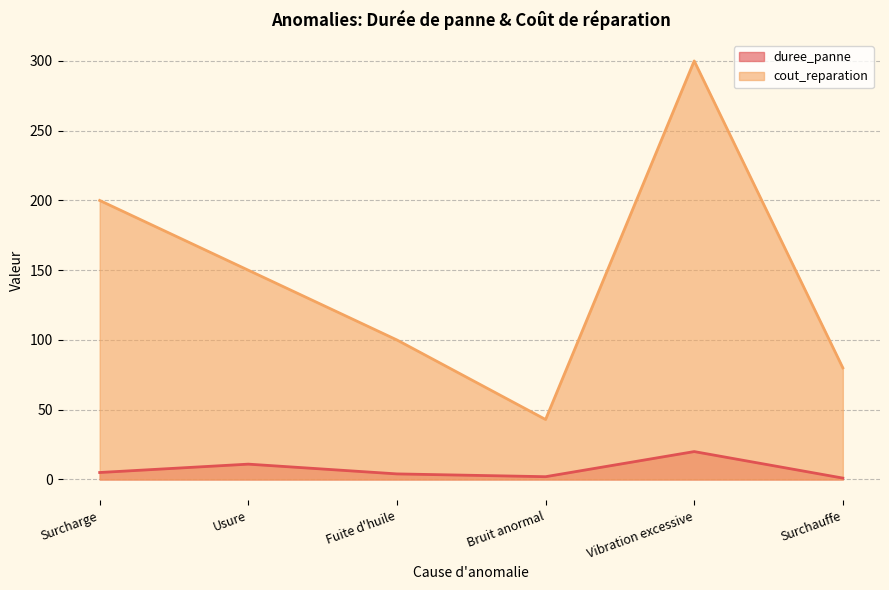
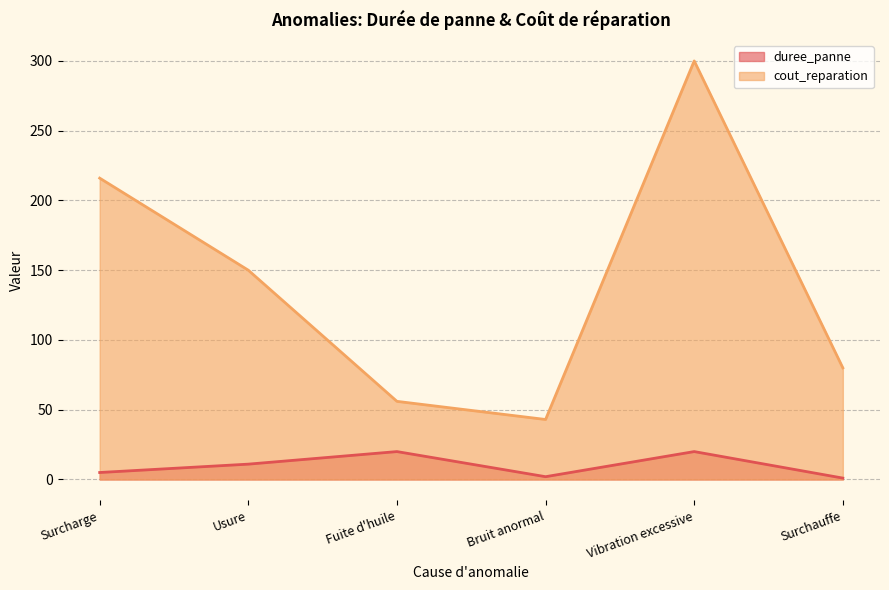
cout_reparation, Surcharge: 200 -> 216
duree_panne, Fuite d'huile: 4 -> 20
cout_reparation, Fuite d'huile: 100 -> 56
